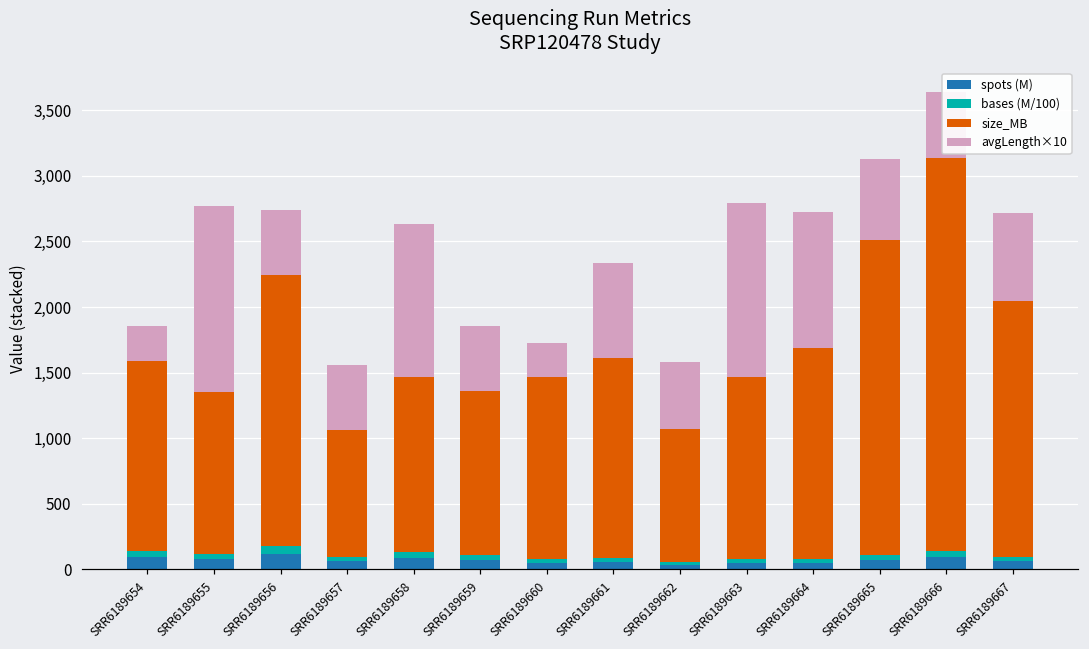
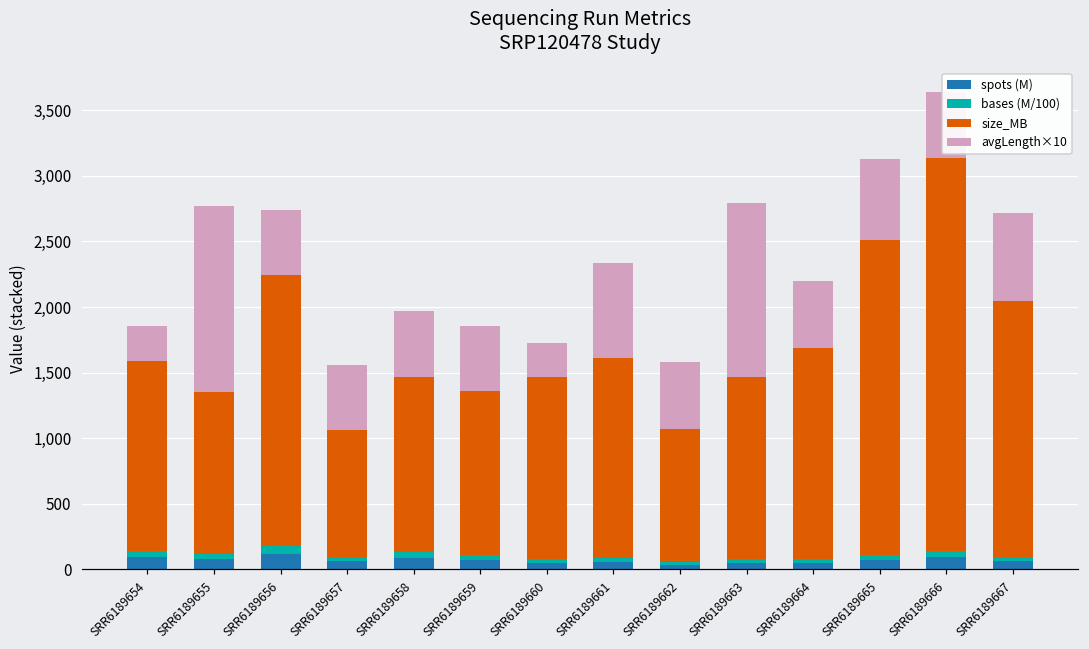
avgLength×10, SRR6189658: 1,160 -> 500
avgLength×10, SRR6189664: 1,030 -> 510
